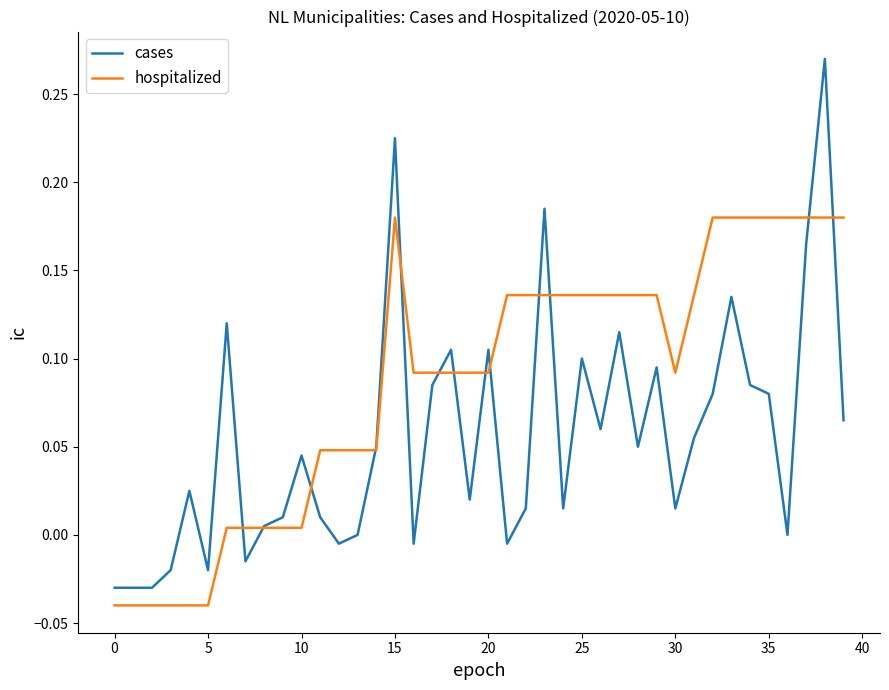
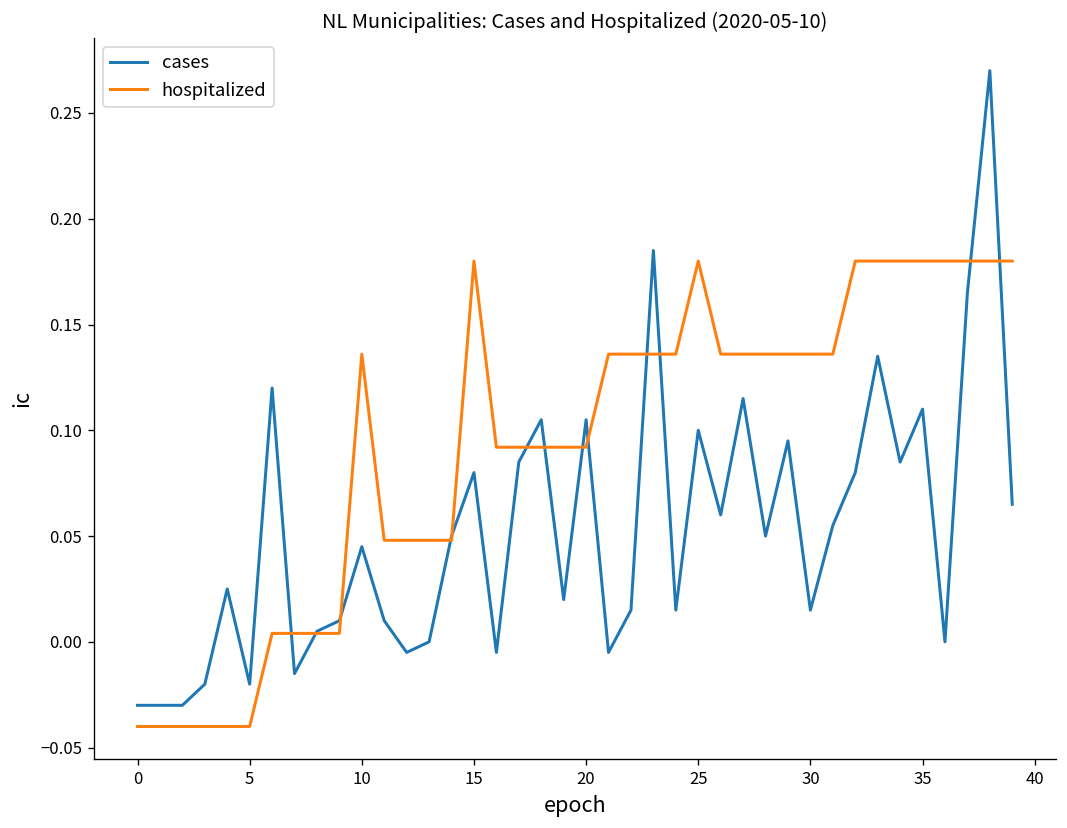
hospitalized, 10: 0.004 -> 0.136
cases, 15: 0.225 -> 0.080
hospitalized, 25: 0.136 -> 0.180
hospitalized, 30: 0.092 -> 0.136
cases, 35: 0.080 -> 0.110
